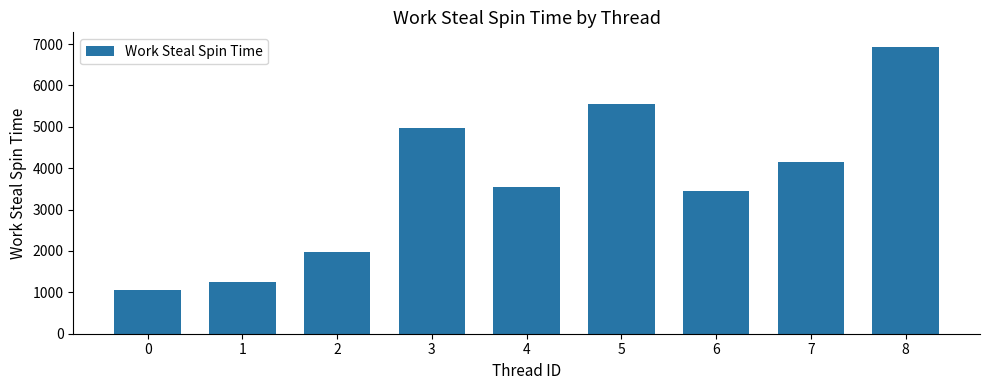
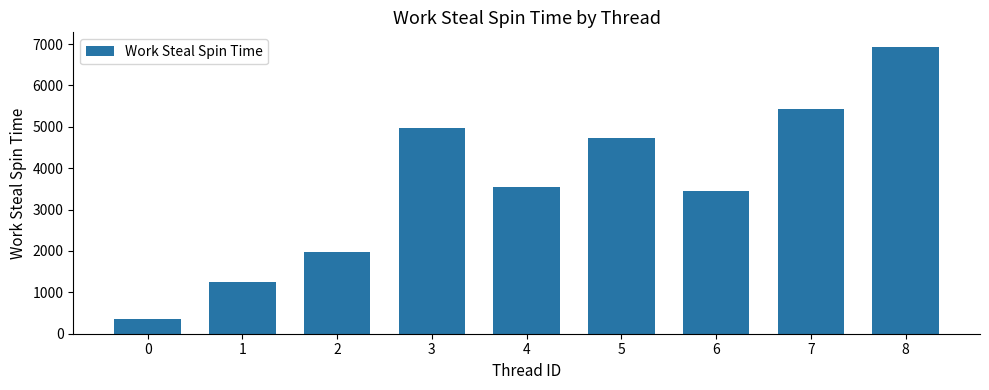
0: 1100 -> 400
5: 5500 -> 4700
7: 4100 -> 5400
